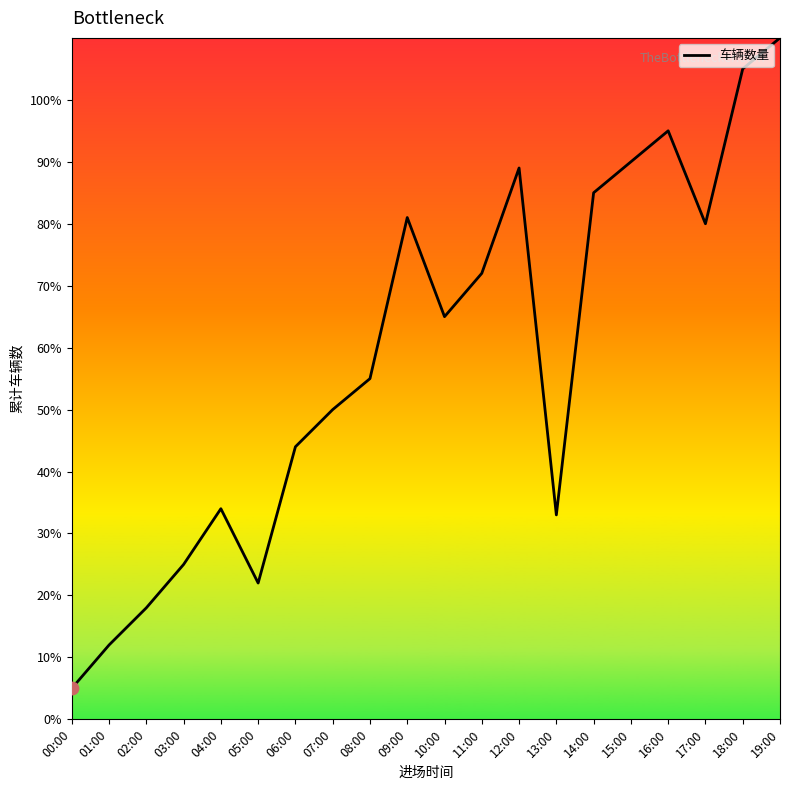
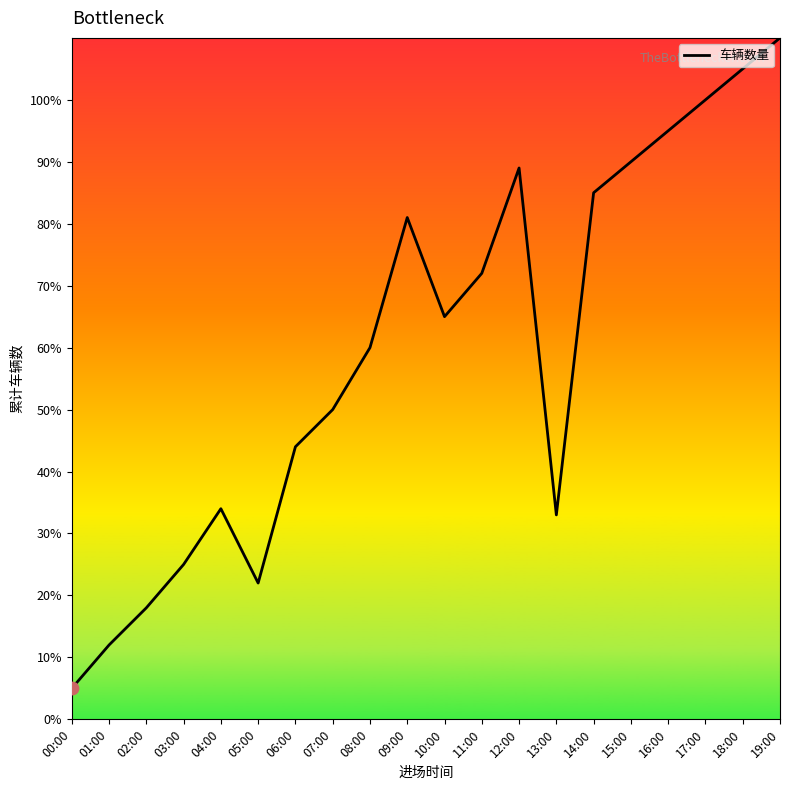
车辆数量, 08:00: 55% -> 60%
车辆数量, 17:00: 80% -> 100%
